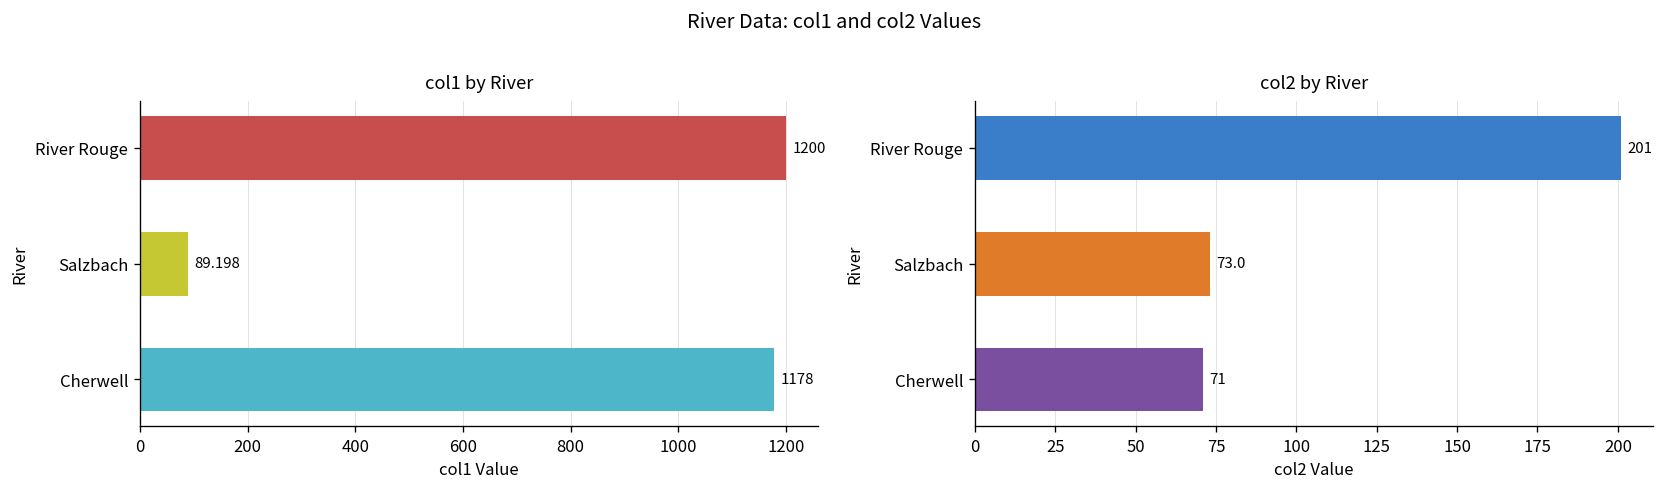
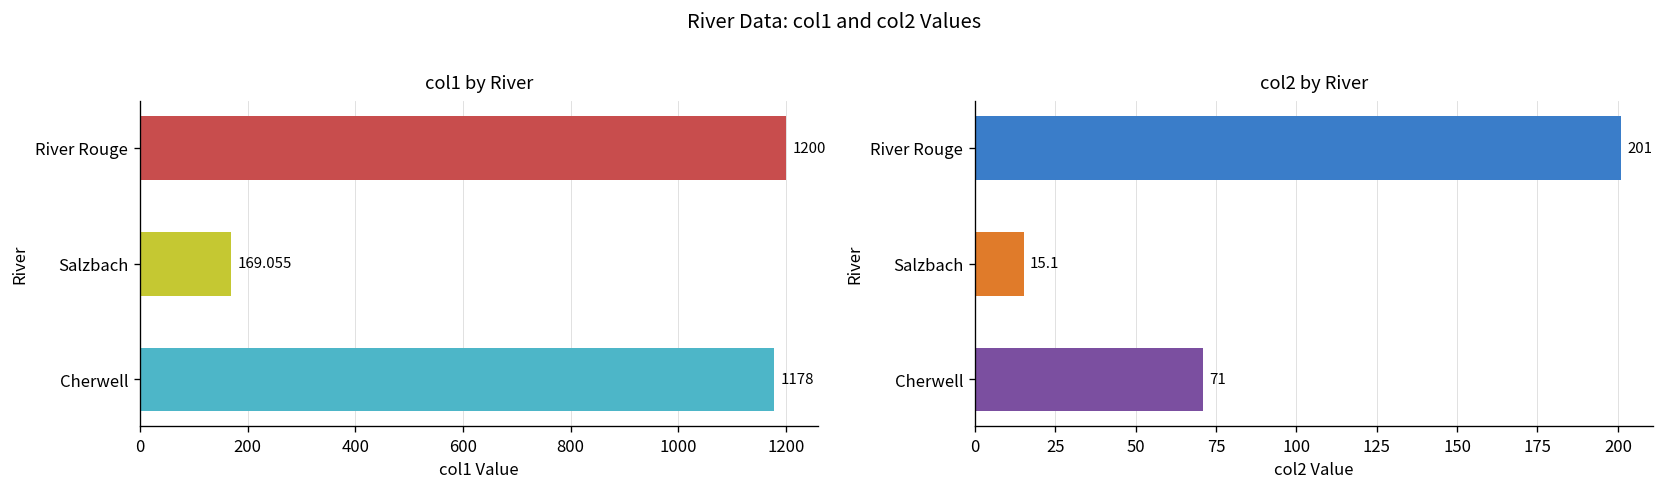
col1 by River, Salzbach: 89.198 -> 169.055
col2 by River, Salzbach: 73.0 -> 15.1
